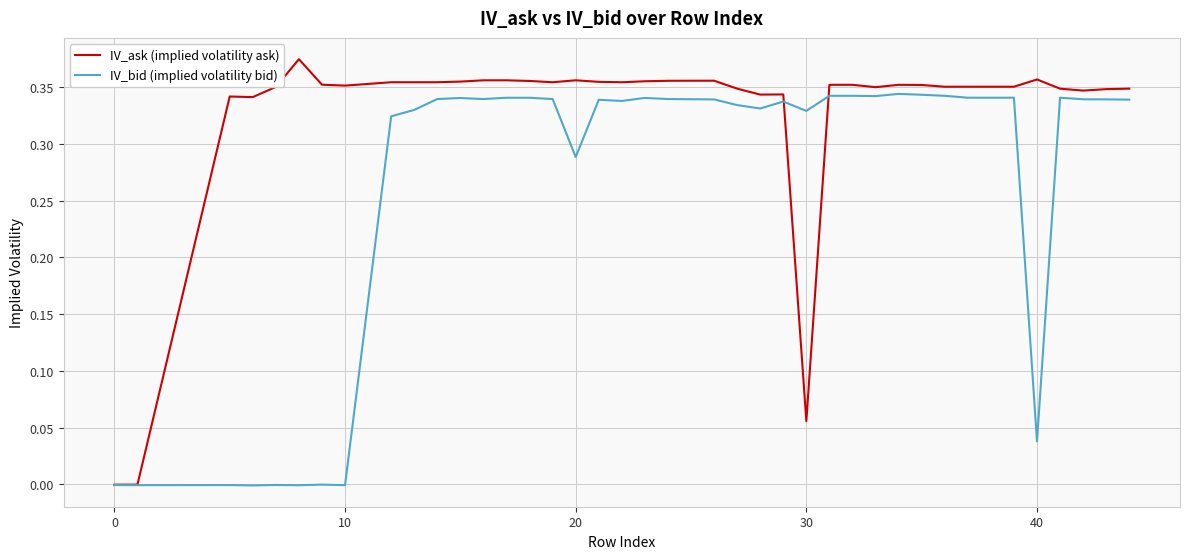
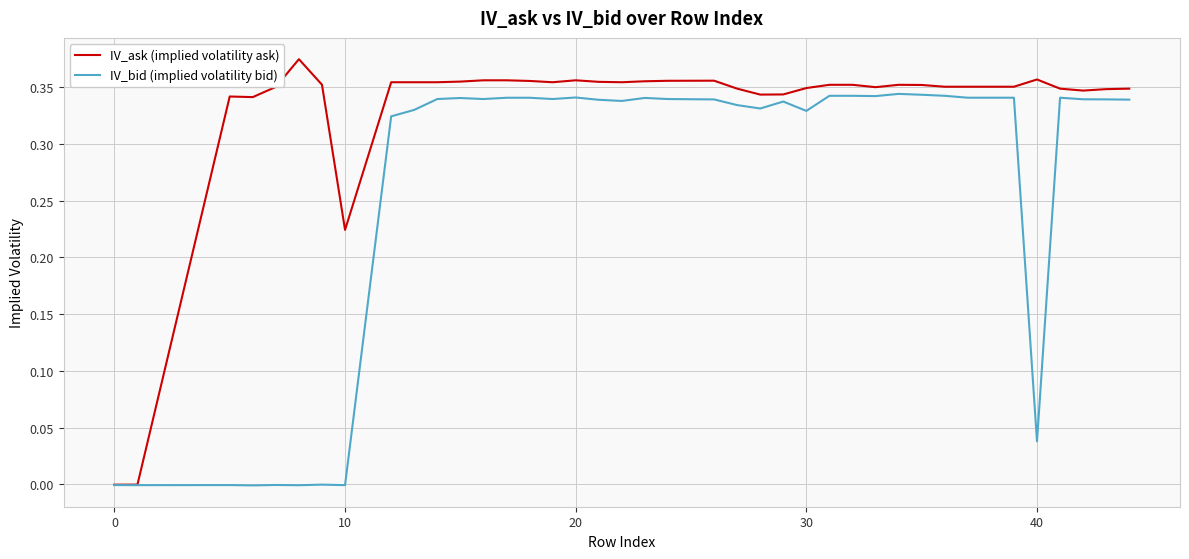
IV_ask (implied volatility ask), 10: 0.351 -> 0.224
IV_bid (implied volatility bid), 20: 0.289 -> 0.341
IV_ask (implied volatility ask), 30: 0.056 -> 0.349
